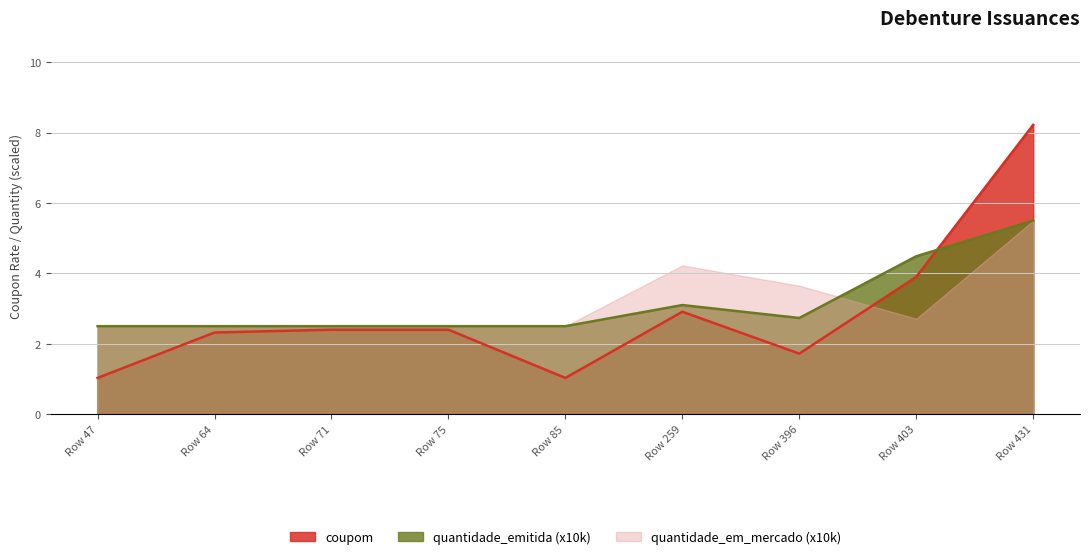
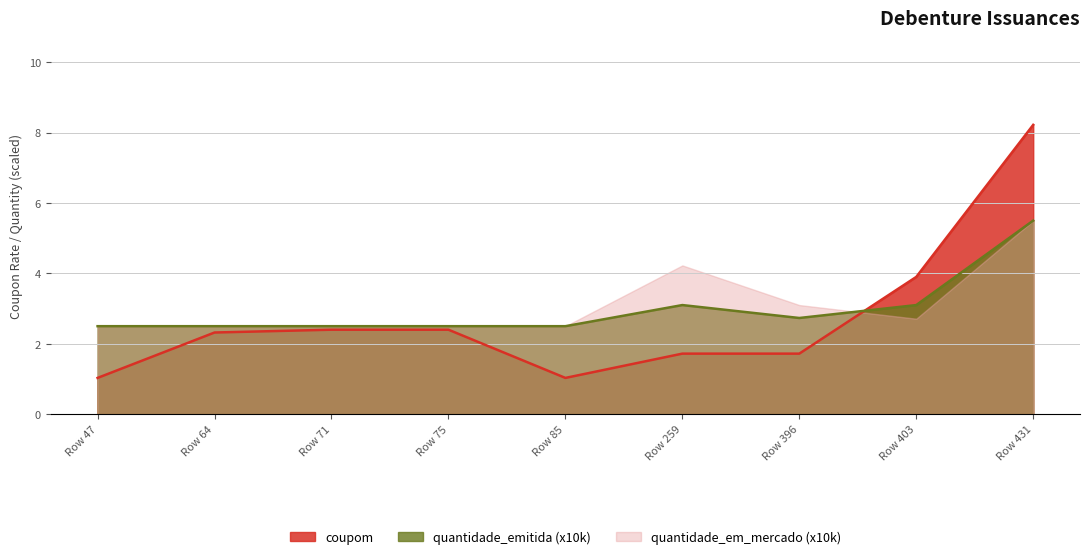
coupom, Row 259: 2.9 -> 1.7
quantidade_em_mercado (x10k), Row 396: 3.7 -> 3.1
quantidade_emitida (x10k), Row 403: 4.5 -> 3.1
